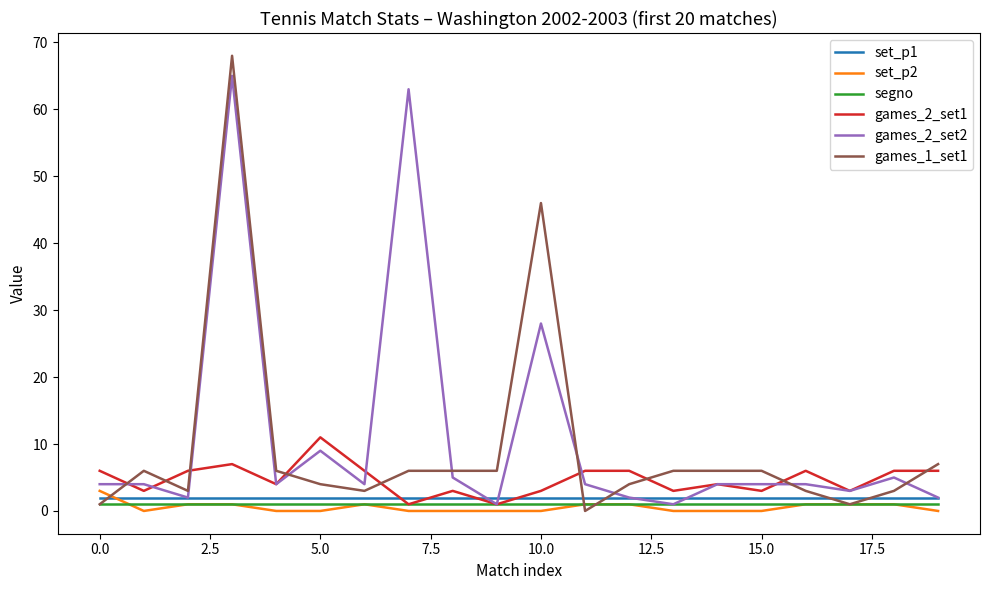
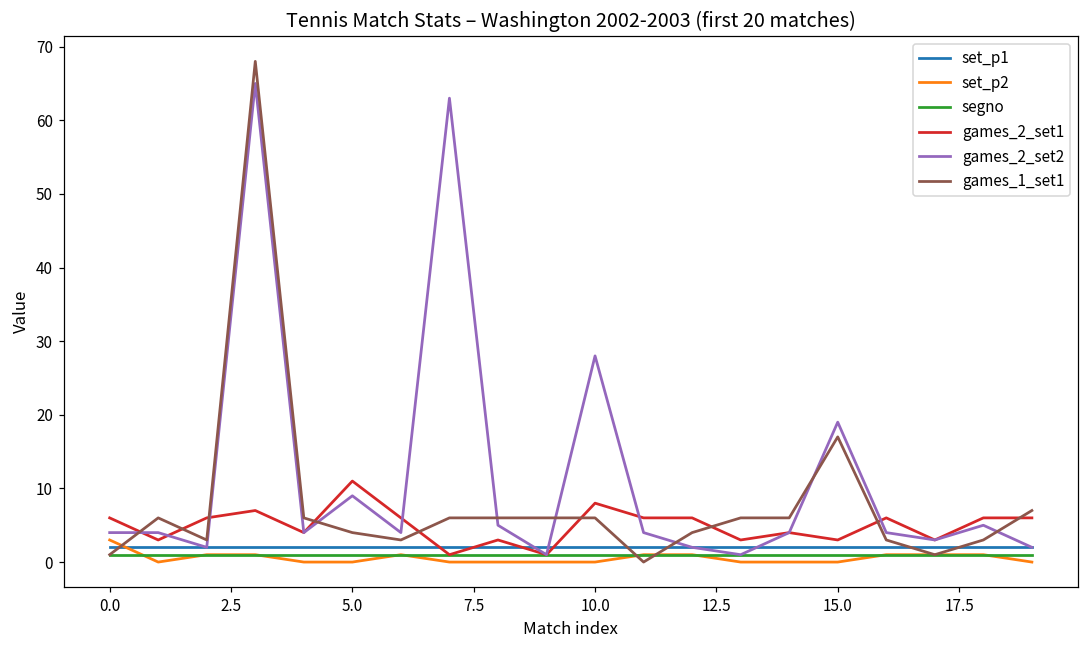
games_2_set1, 10.0: 3 -> 8
games_1_set1, 10.0: 46 -> 6
games_2_set2, 15.0: 4 -> 19
games_1_set1, 15.0: 6 -> 17
